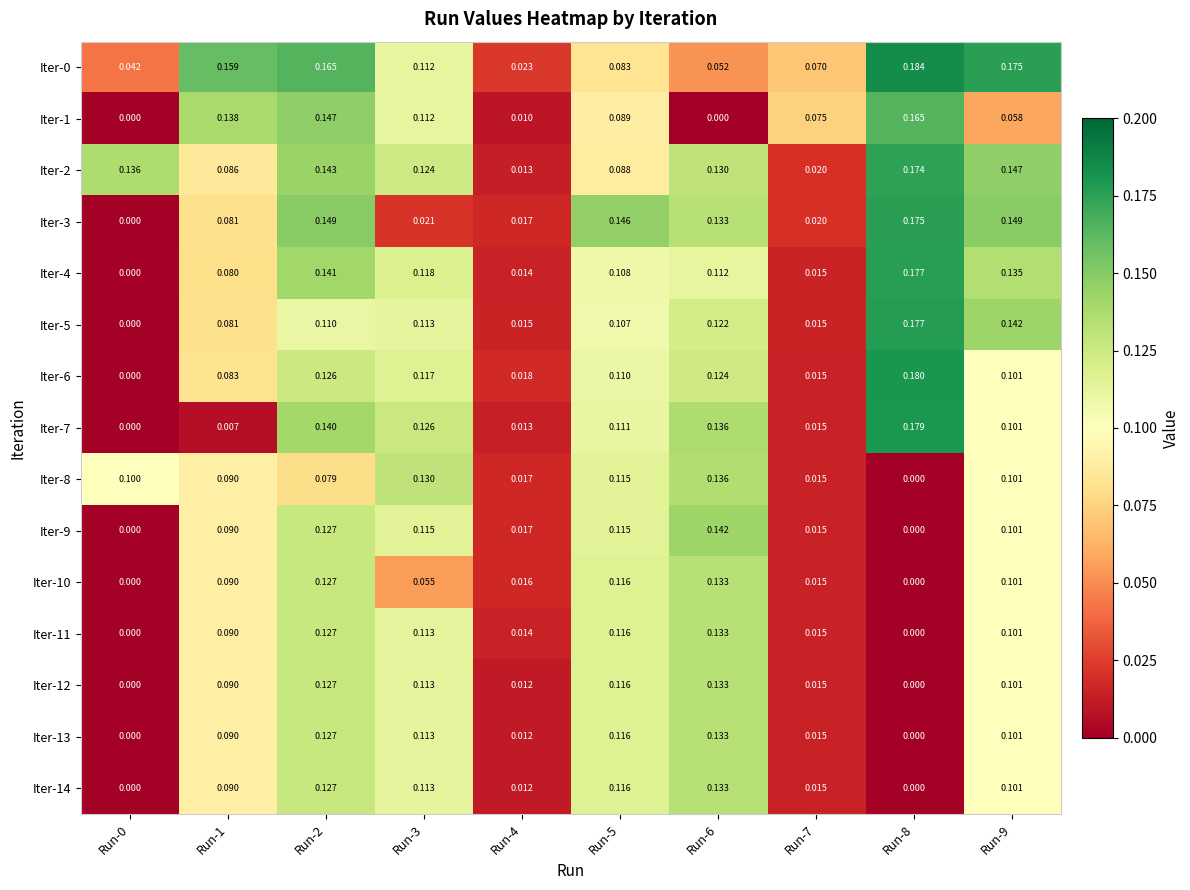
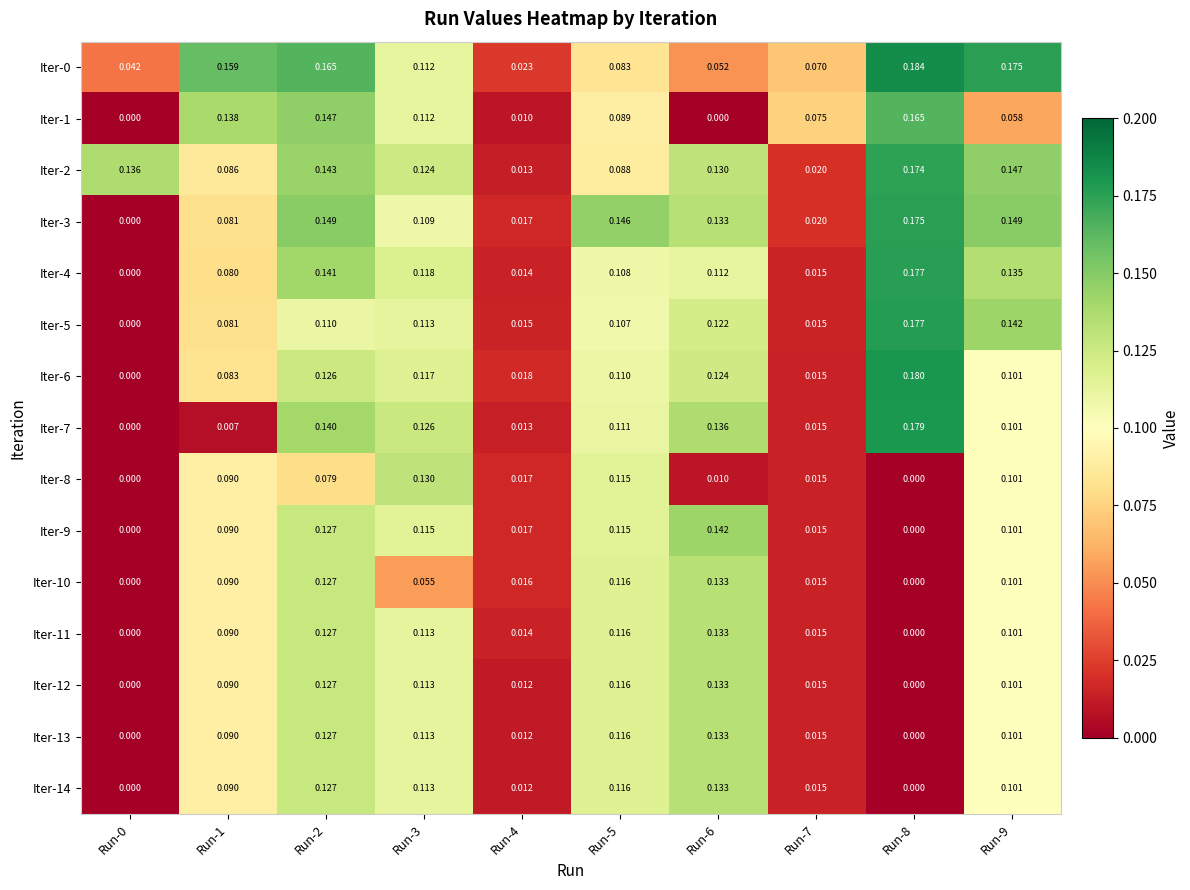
Iter-3, Run-3: 0.021 -> 0.109
Iter-8, Run-0: 0.100 -> 0.000
Iter-8, Run-6: 0.136 -> 0.010
